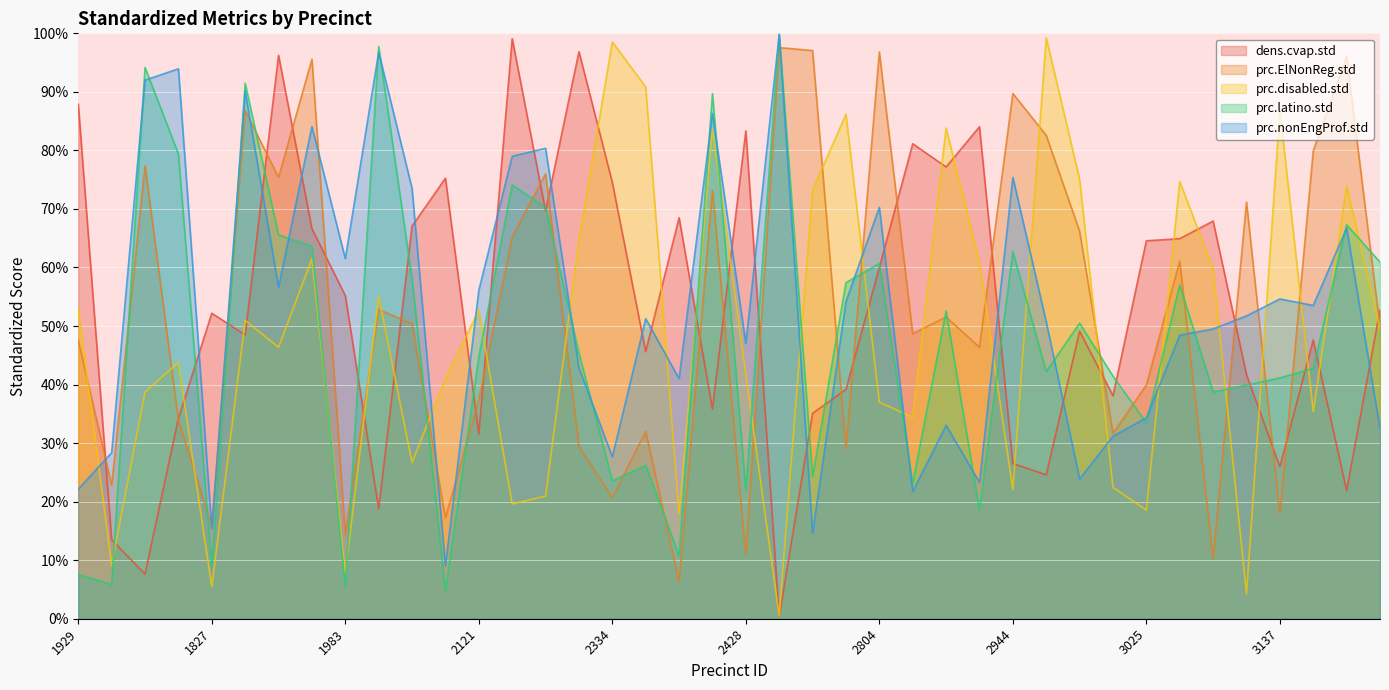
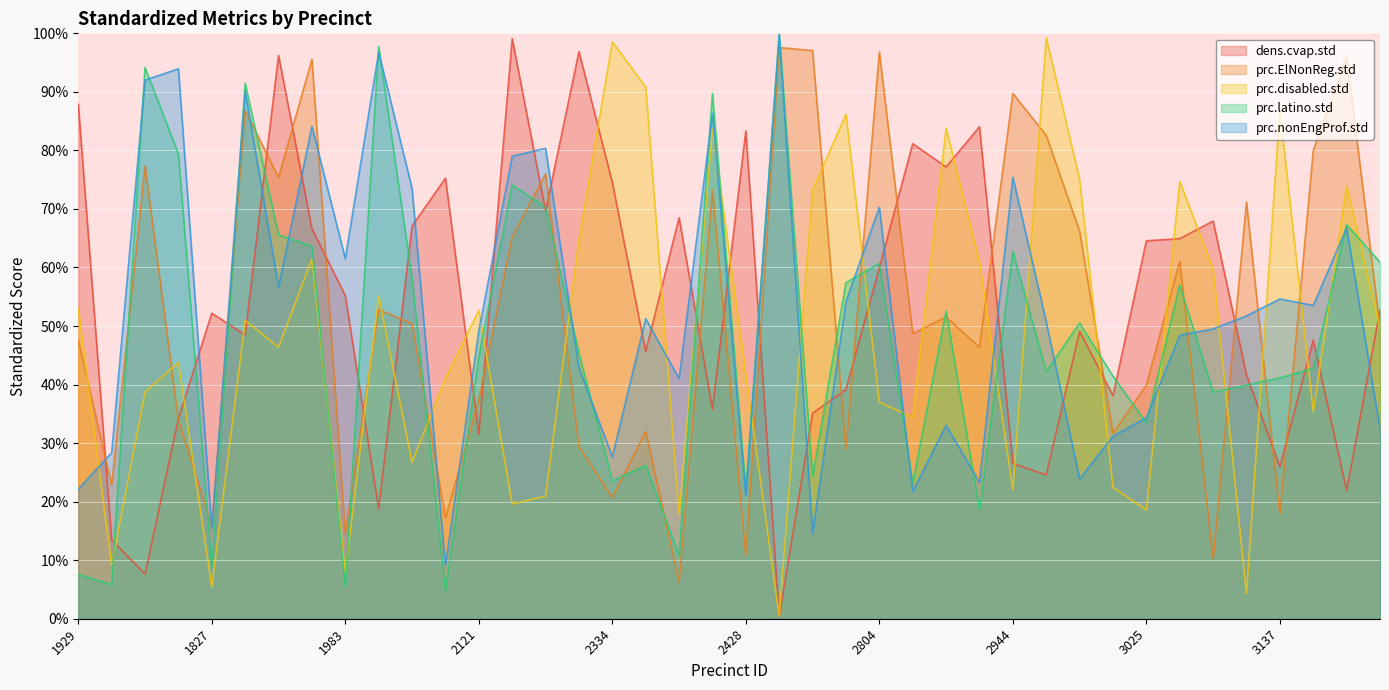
prc.nonEngProf.std, 2121: 56% -> 49%
prc.nonEngProf.std, 2428: 47% -> 21%
